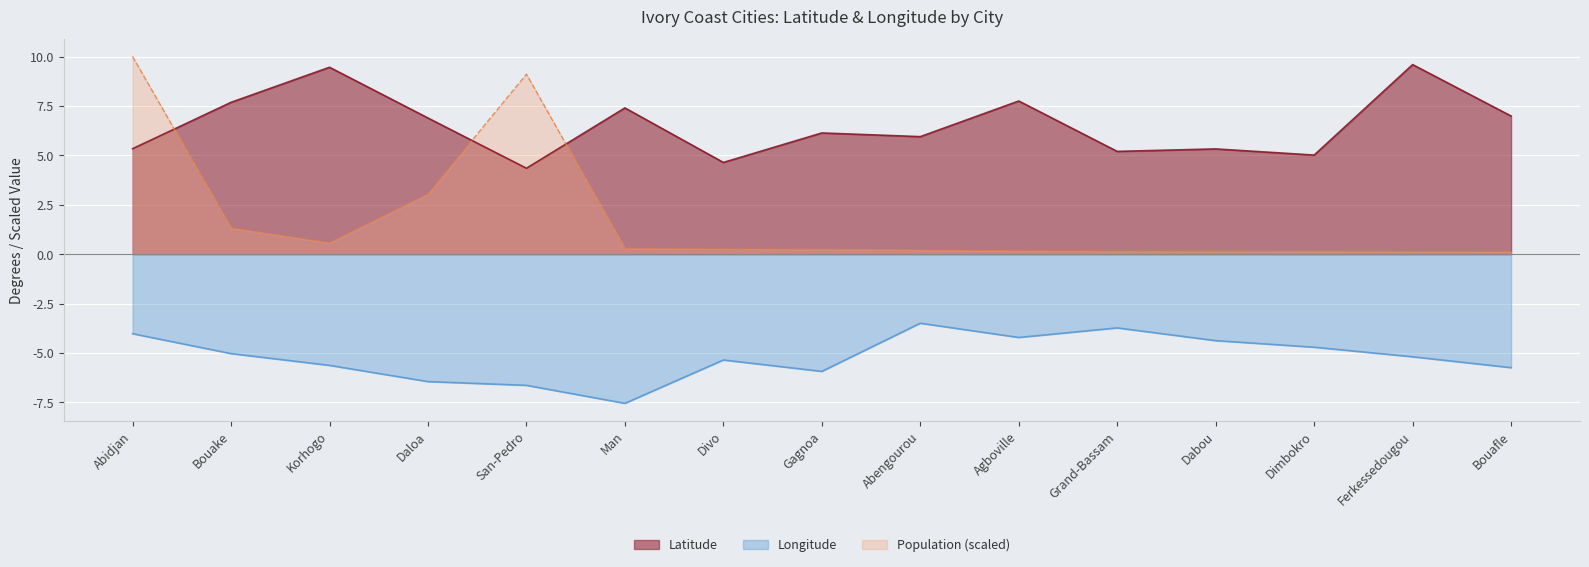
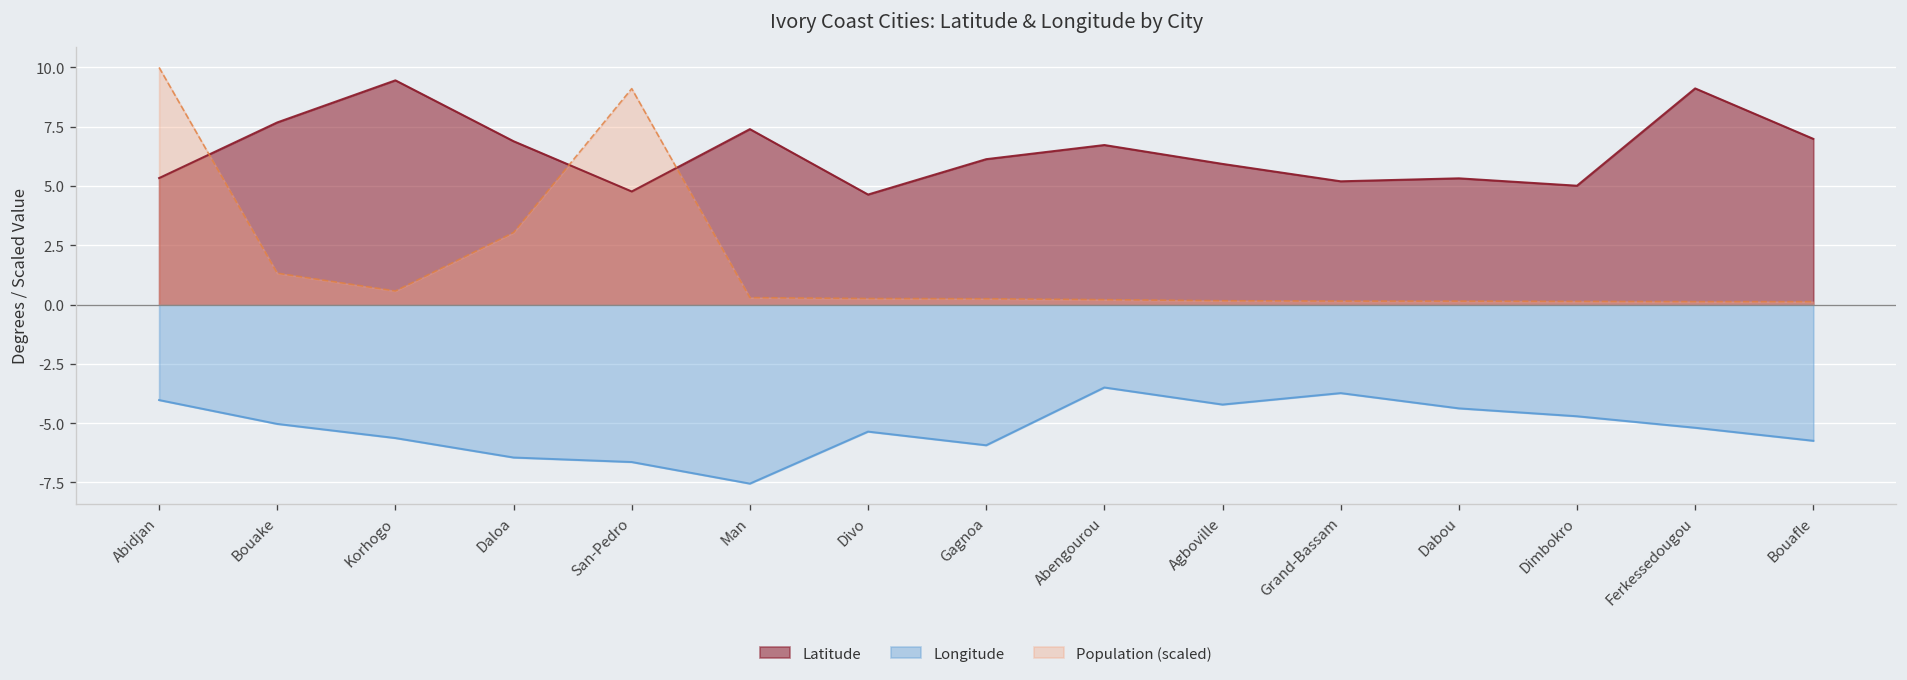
Latitude, San-Pedro: 4.3 -> 4.8
Latitude, Abengourou: 5.9 -> 6.7
Latitude, Agboville: 7.8 -> 5.9
Latitude, Ferkessedougou: 9.6 -> 9.1
